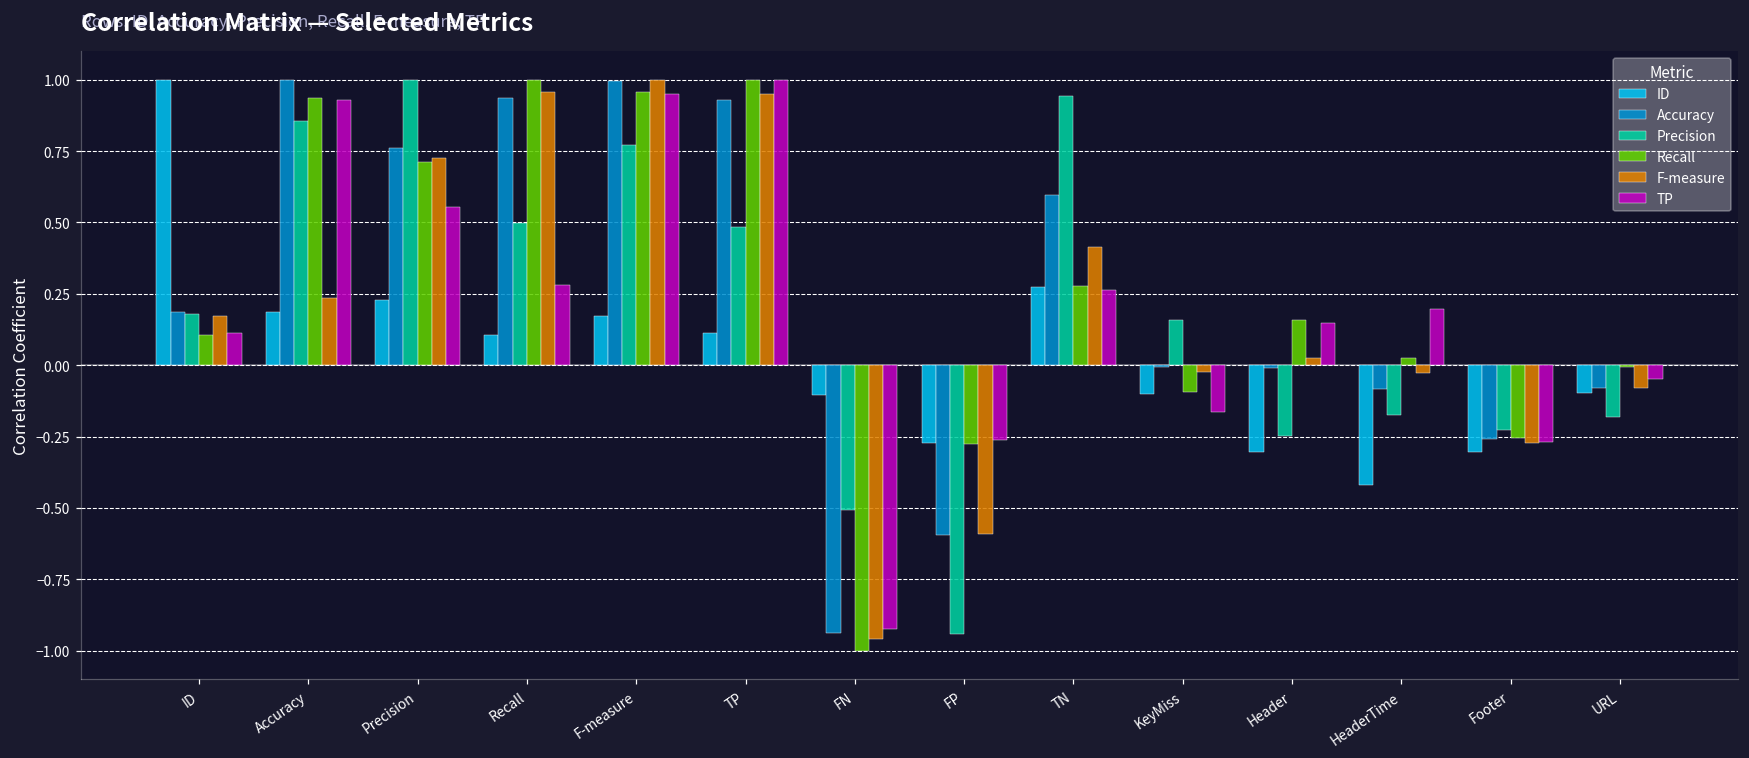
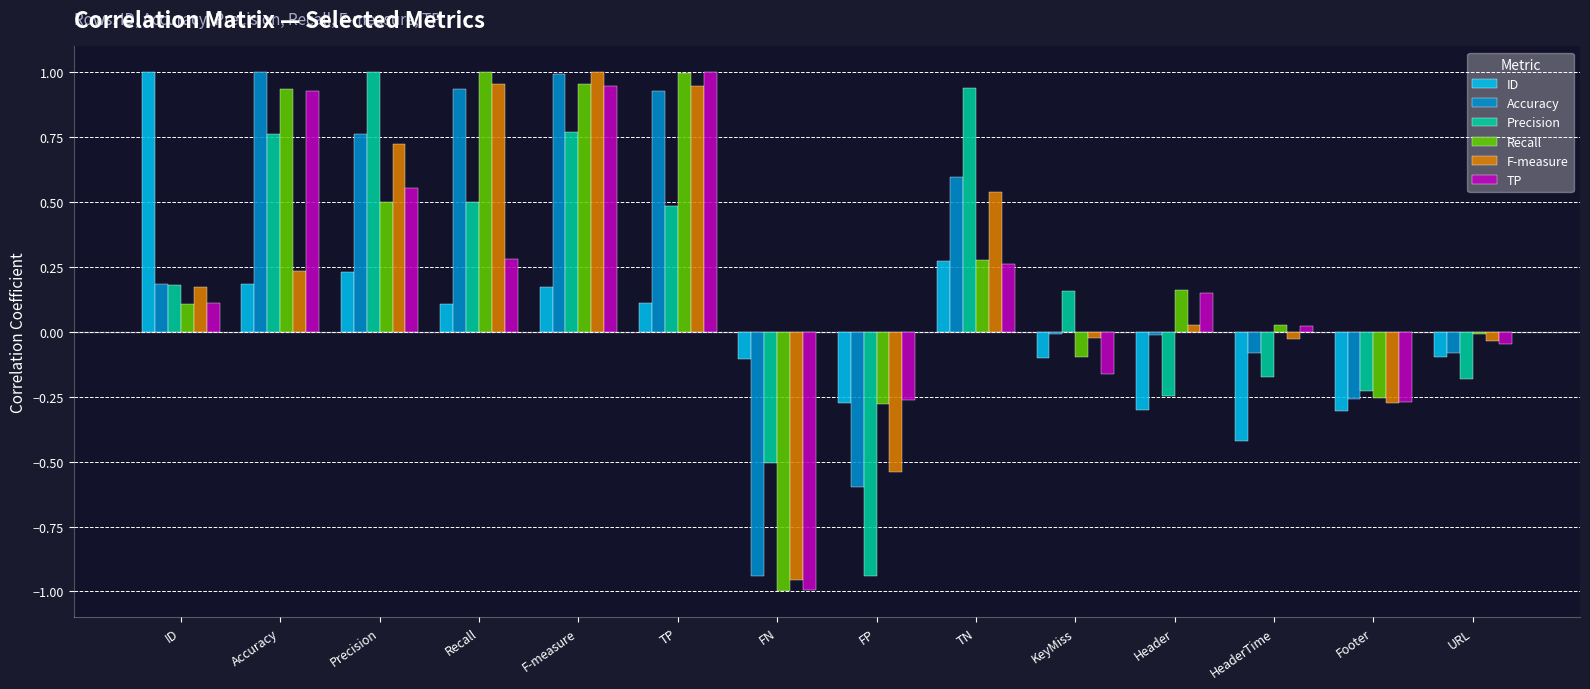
Precision, Accuracy: 0.85 -> 0.76
Recall, Precision: 0.71 -> 0.50
TP, FN: -0.92 -> -0.99
F-measure, FP: -0.59 -> -0.54
F-measure, TN: 0.42 -> 0.54
TP, HeaderTime: 0.20 -> 0.02
F-measure, URL: -0.08 -> -0.03
